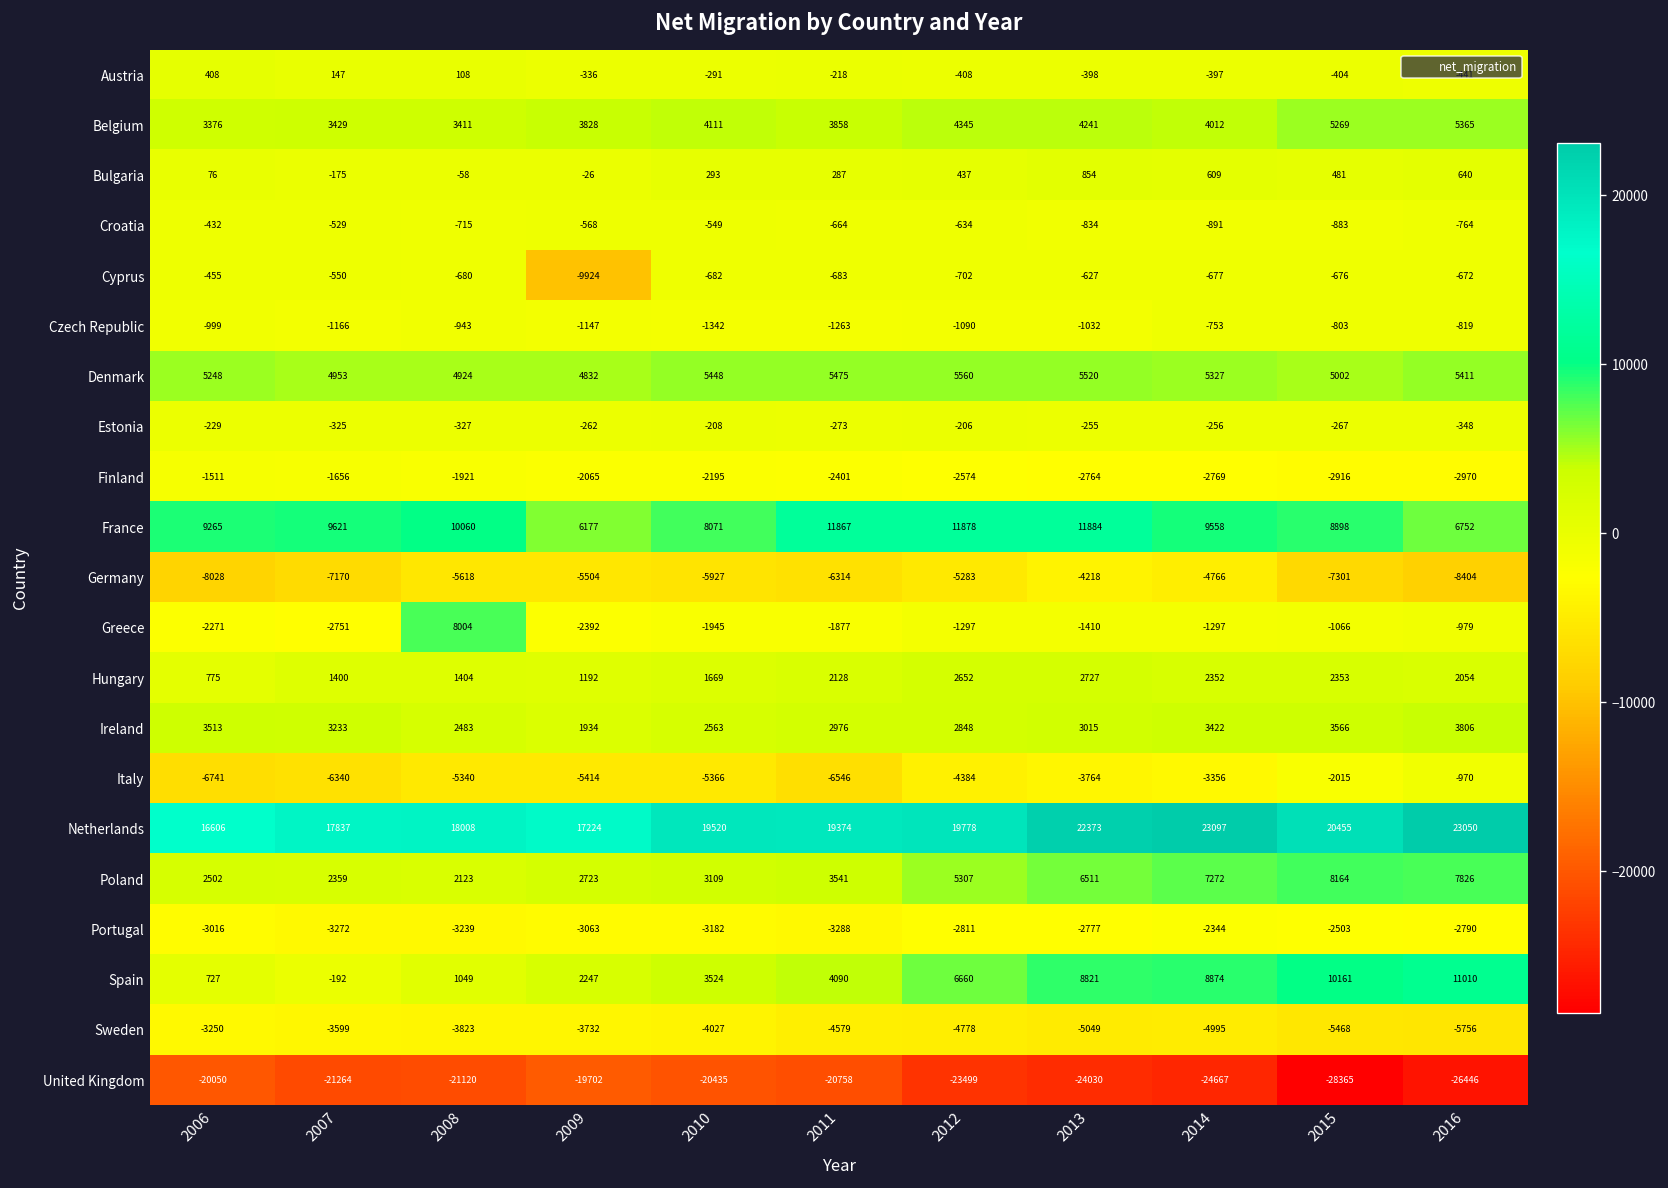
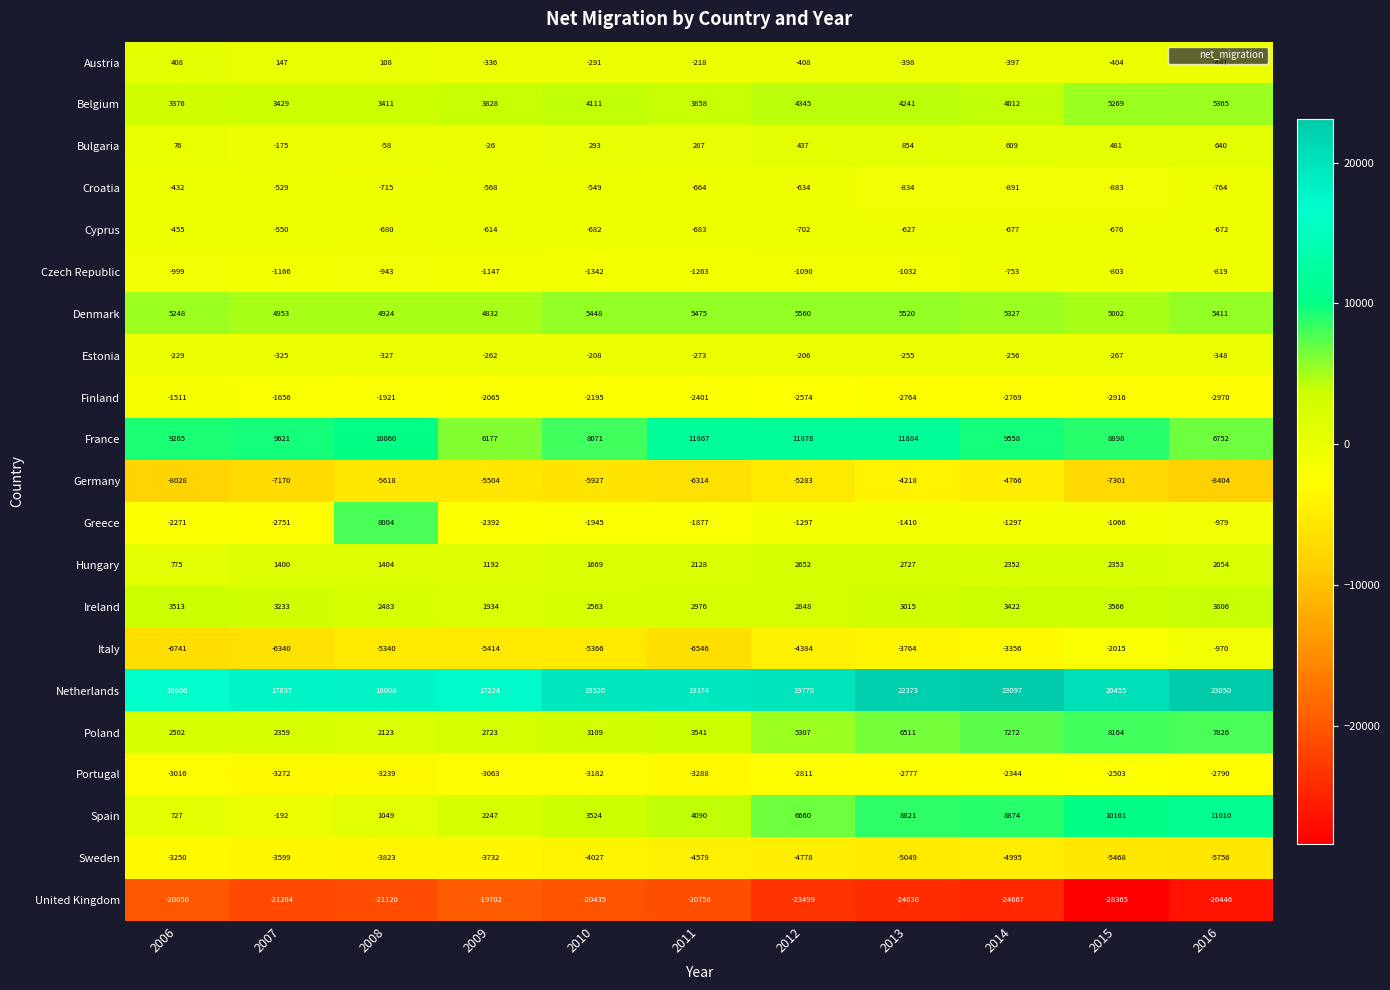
Cyprus, 2009: -9924 -> -614
